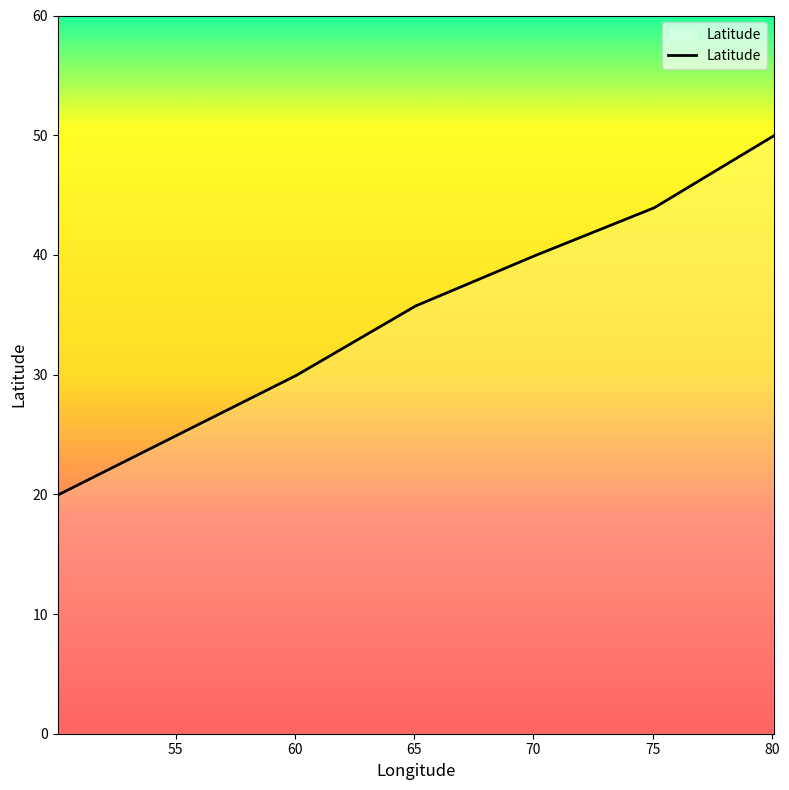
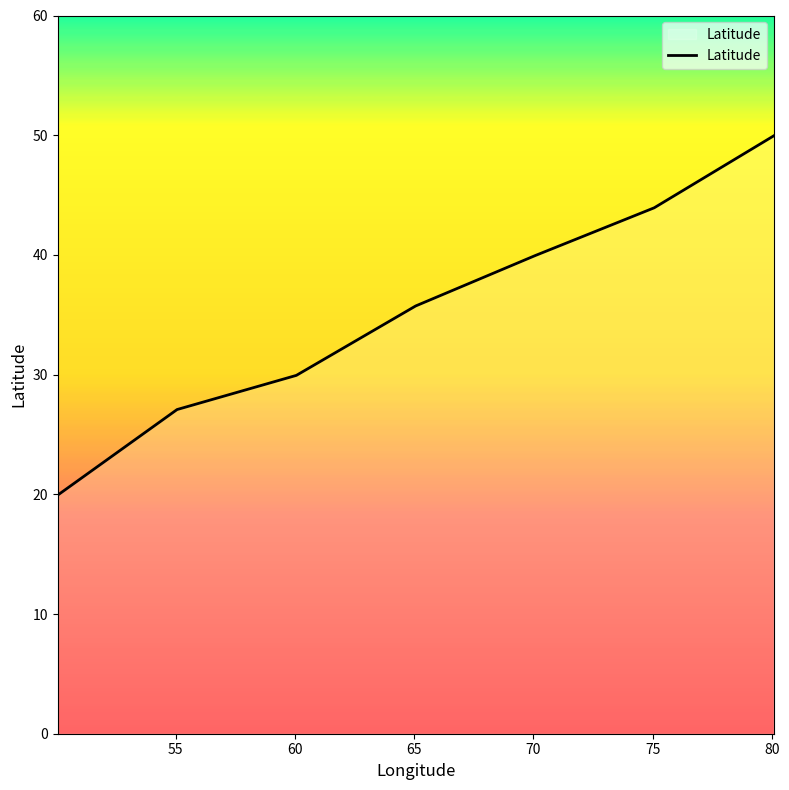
55: 24.9 -> 27.1
